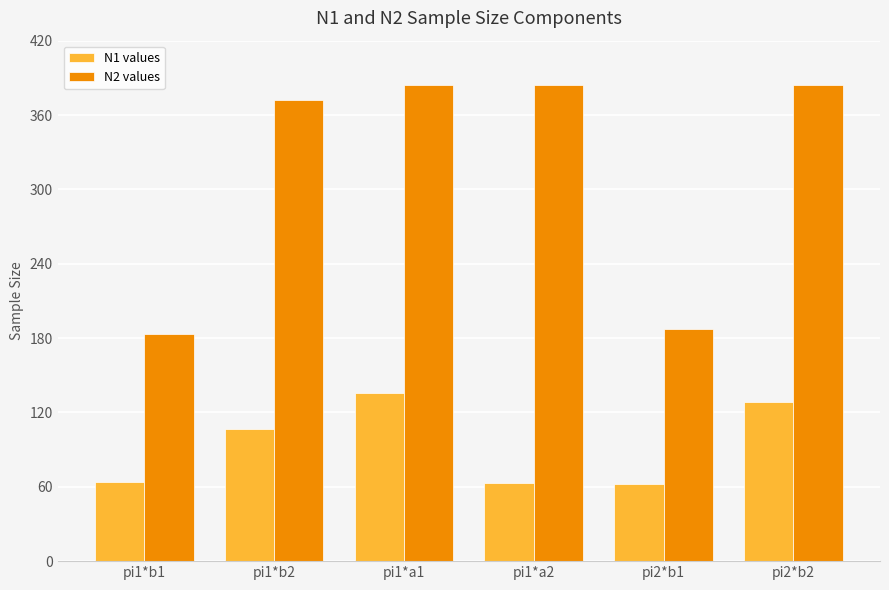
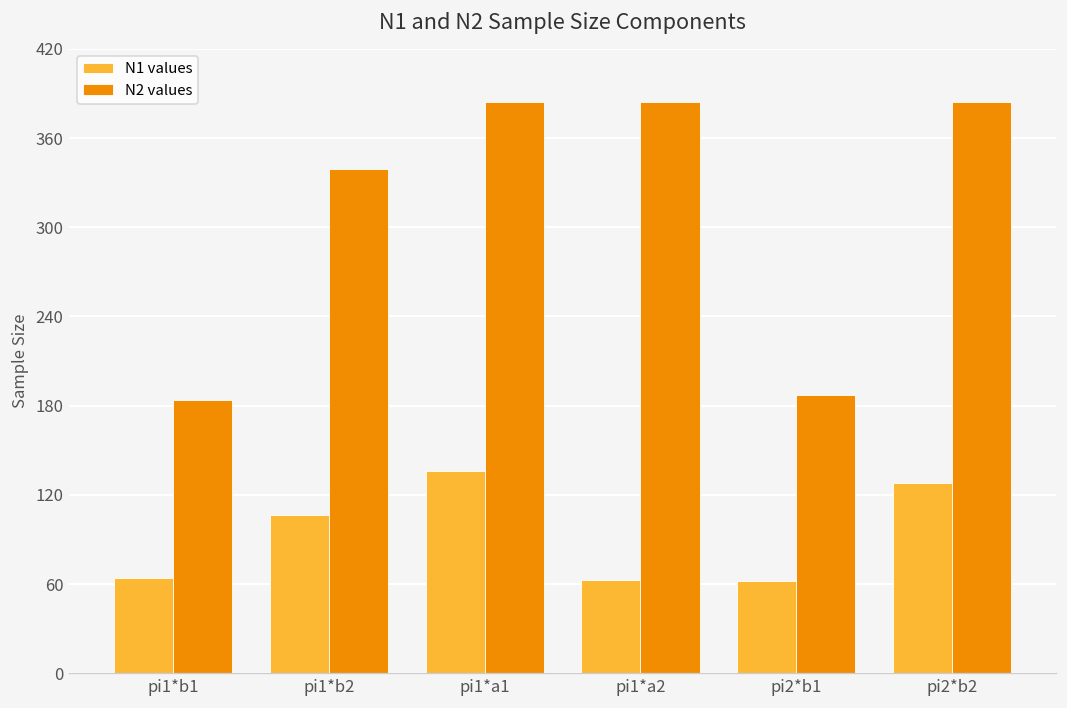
N2 values, pi1*b2: 372 -> 339
